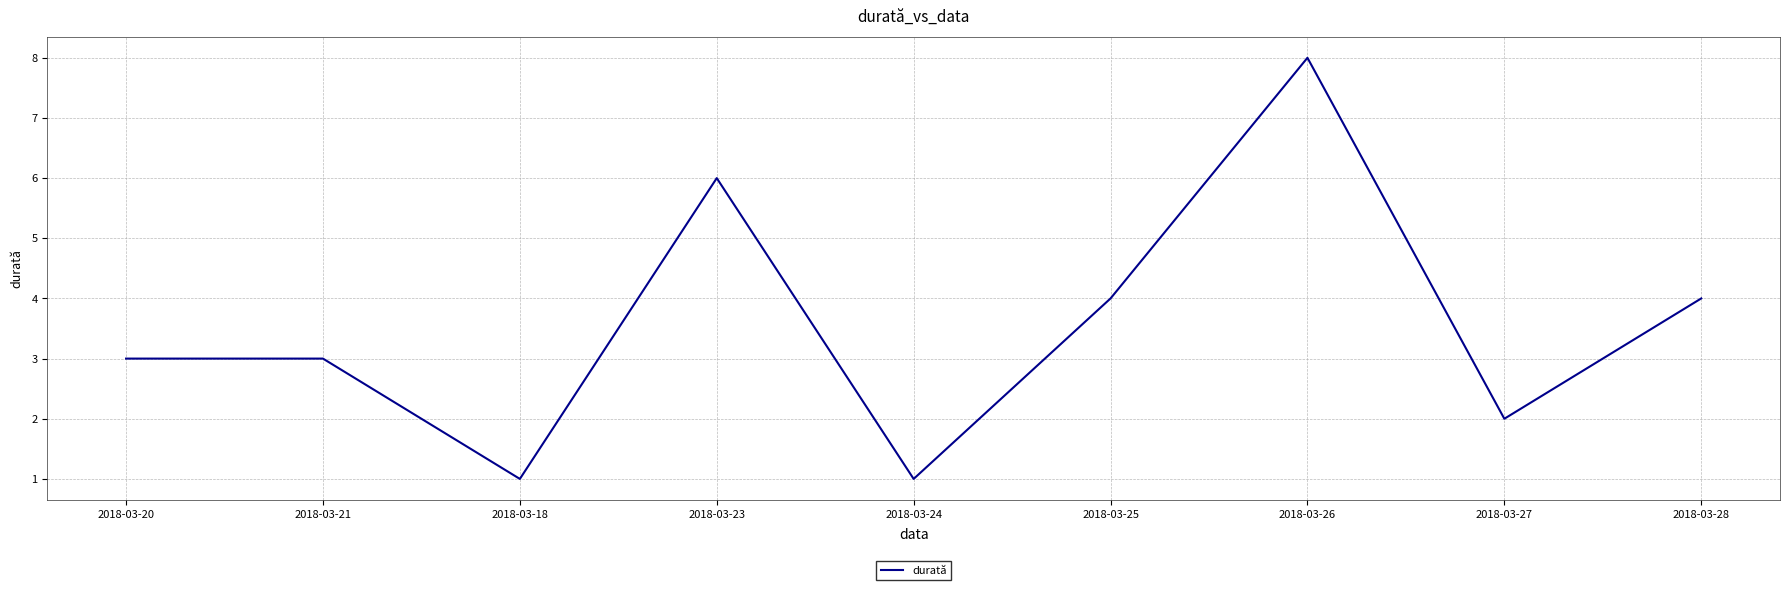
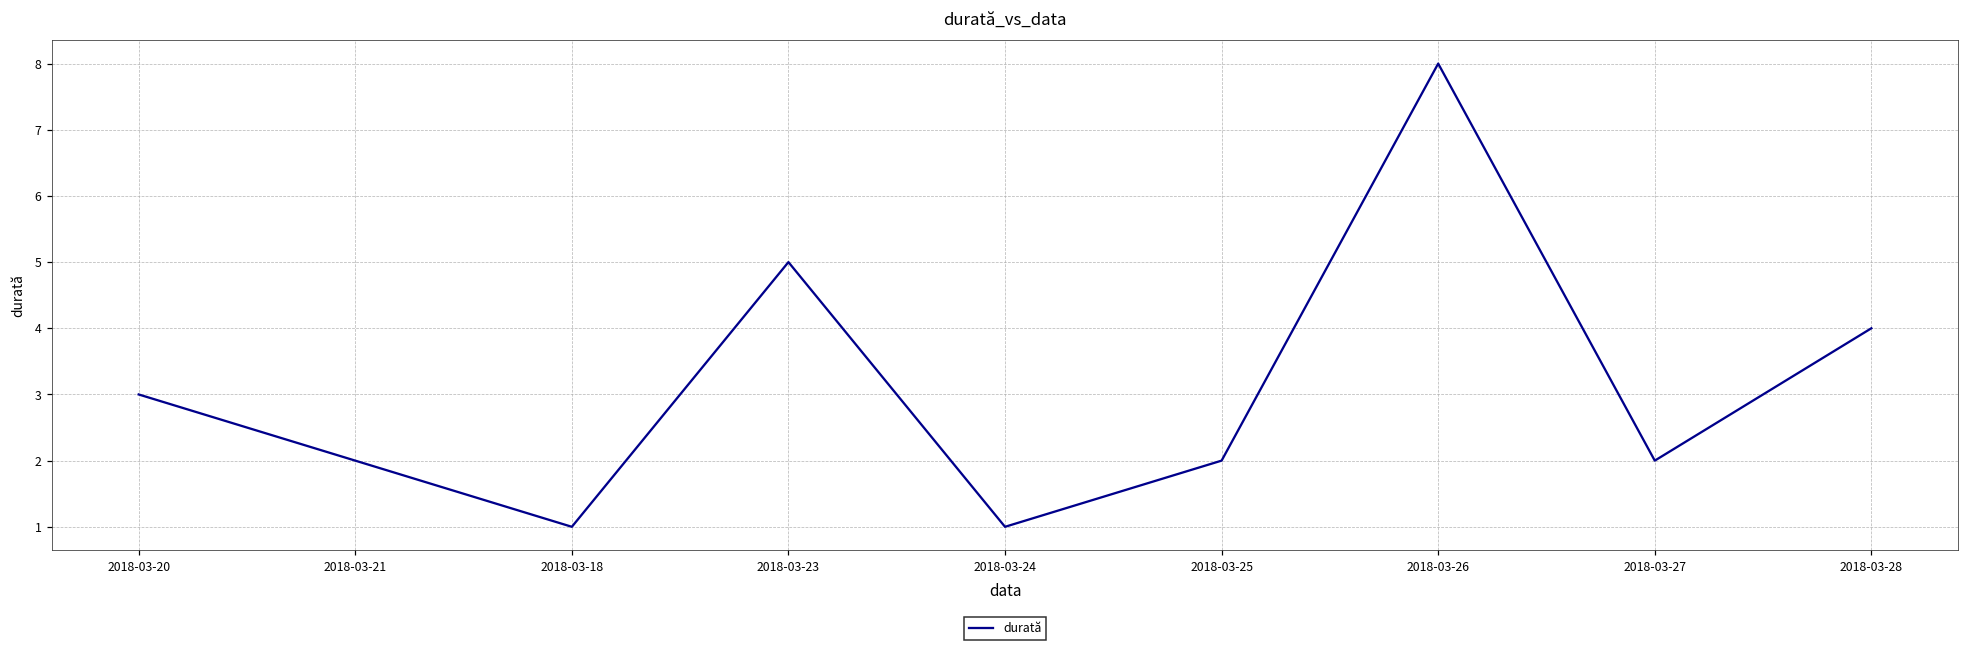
2018-03-21: 3 -> 2
2018-03-23: 6 -> 5
2018-03-25: 4 -> 2
